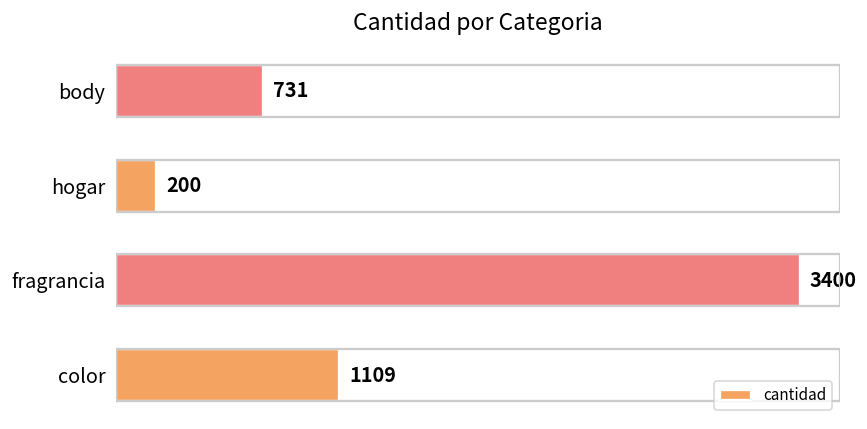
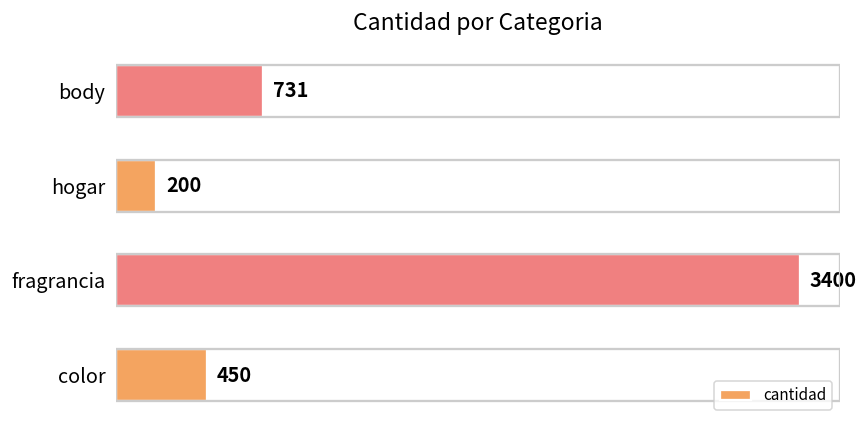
color: 1109 -> 450
